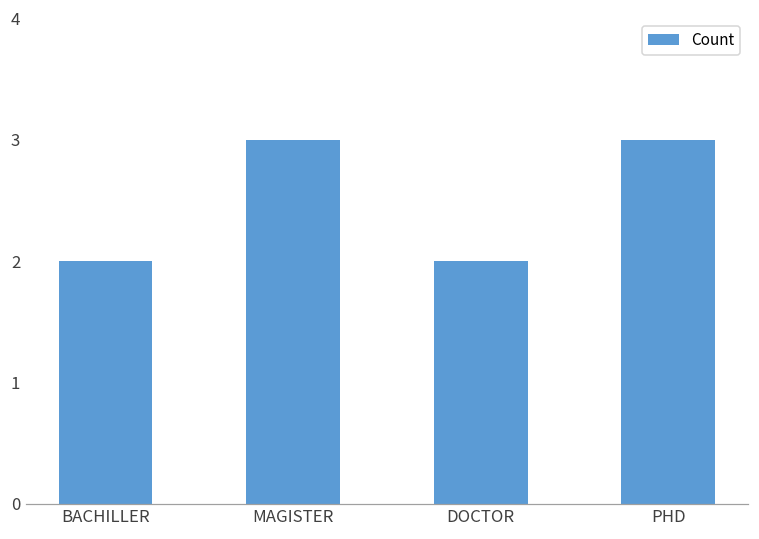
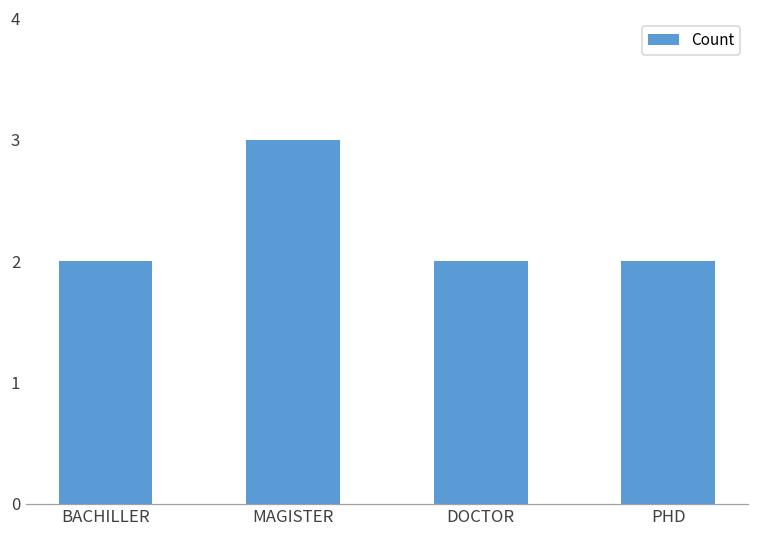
PHD: 3 -> 2
